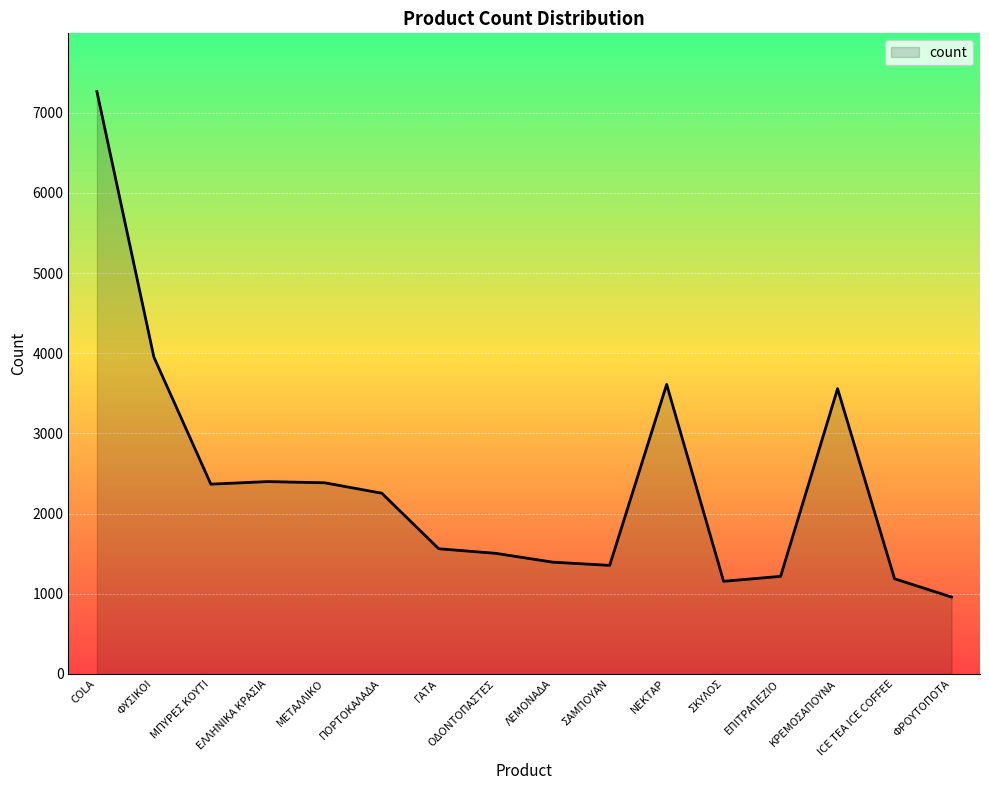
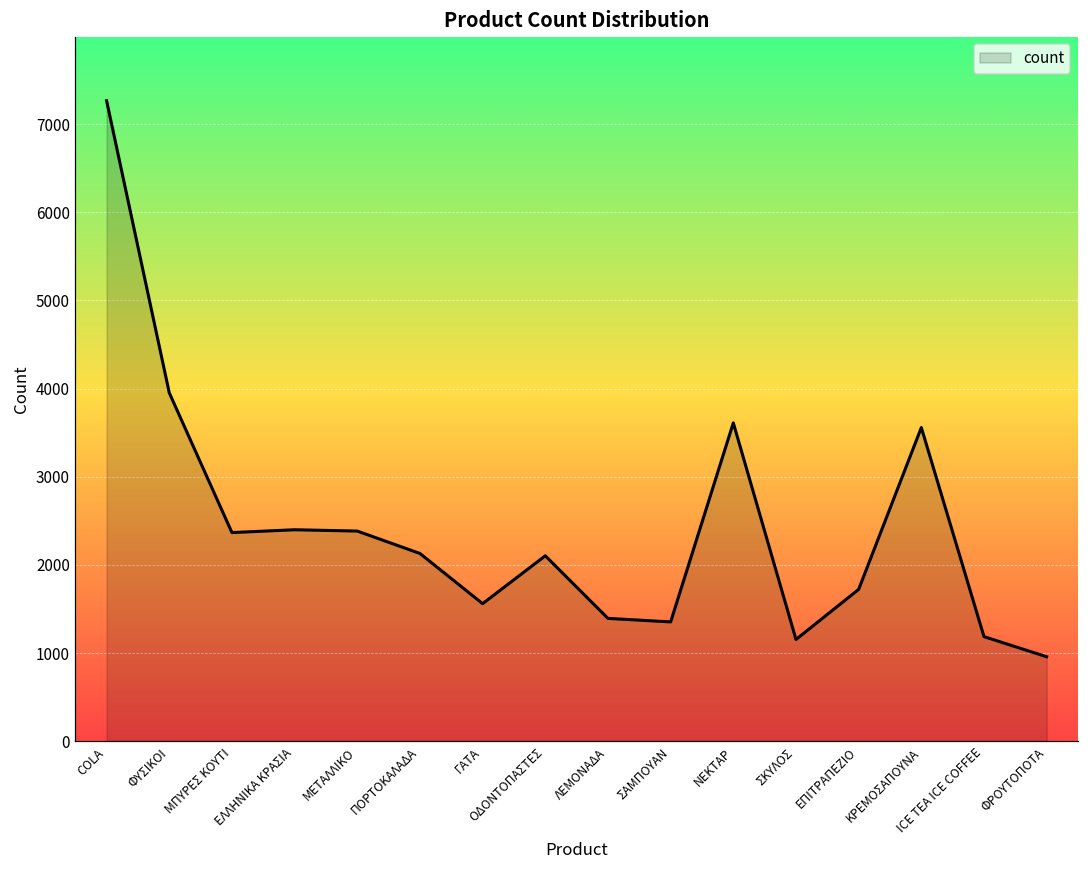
ΠΟΡΤΟΚΑΛΑΔΑ: 2300 -> 2100
ΟΔΟΝΤΟΠΑΣΤΕΣ: 1500 -> 2100
ΕΠΙΤΡΑΠΕΖΙΟ: 1200 -> 1700
